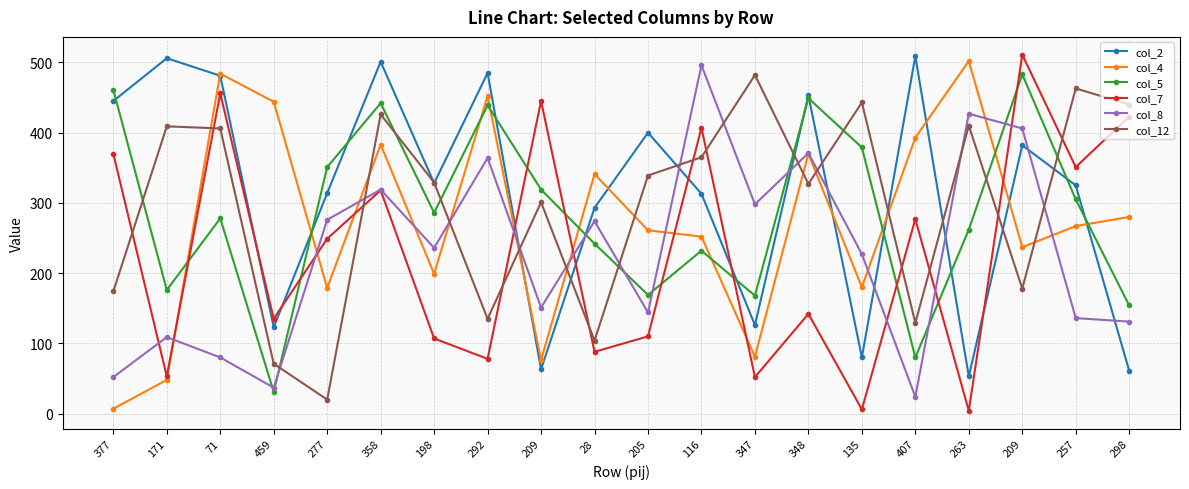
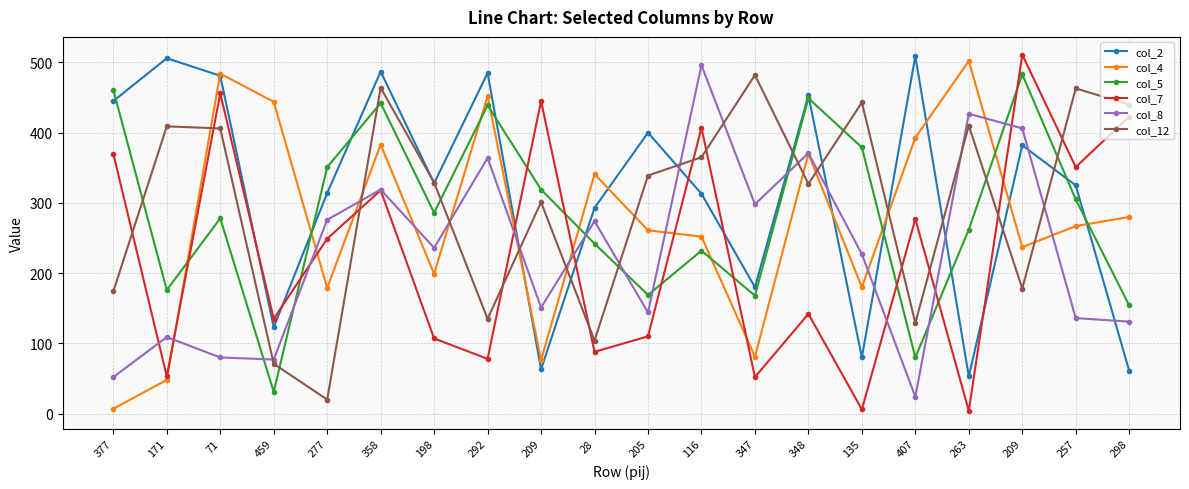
col_8, 459: 40 -> 80
col_2, 358: 500 -> 490
col_12, 358: 430 -> 460
col_2, 347: 130 -> 180
